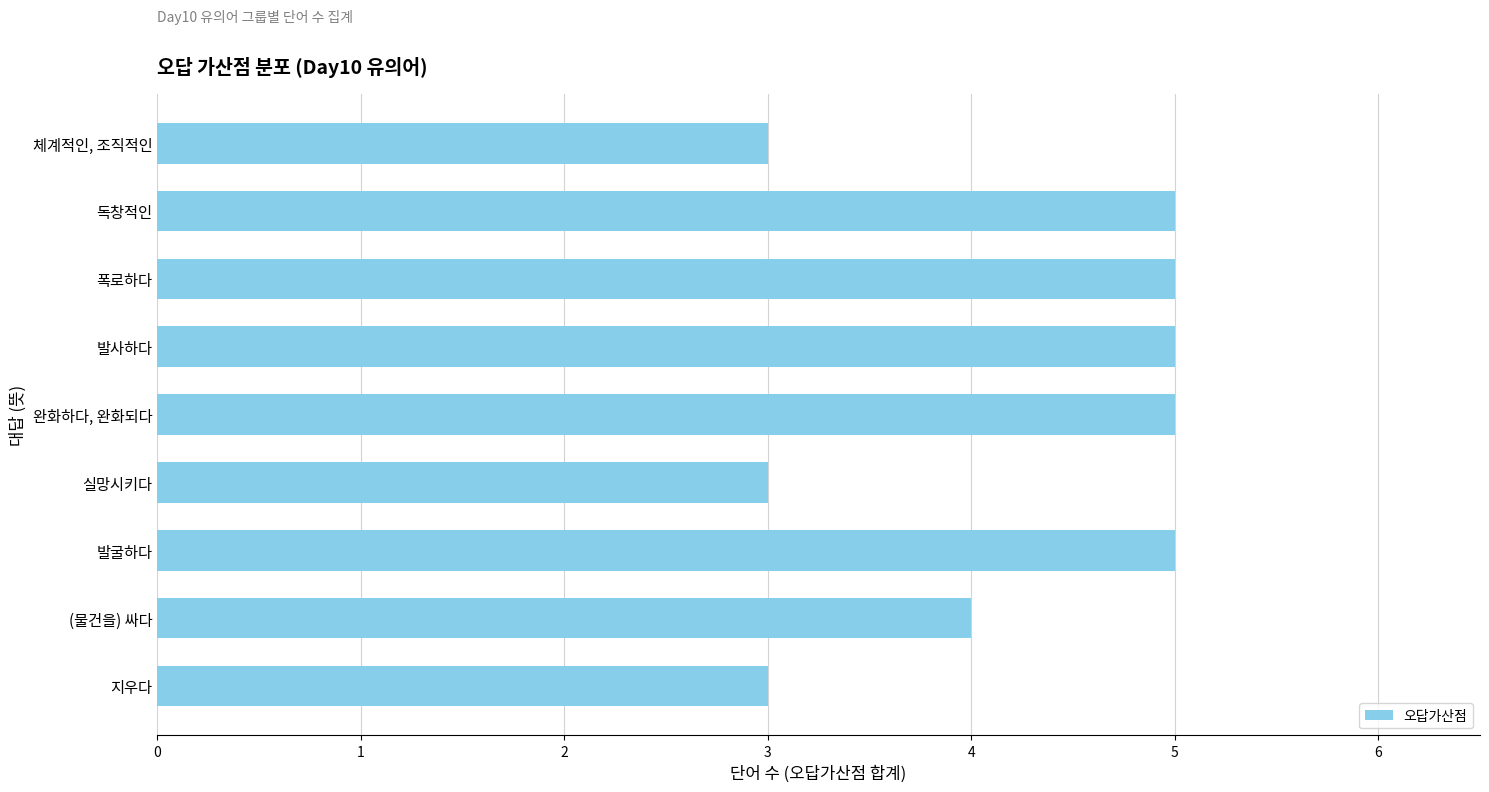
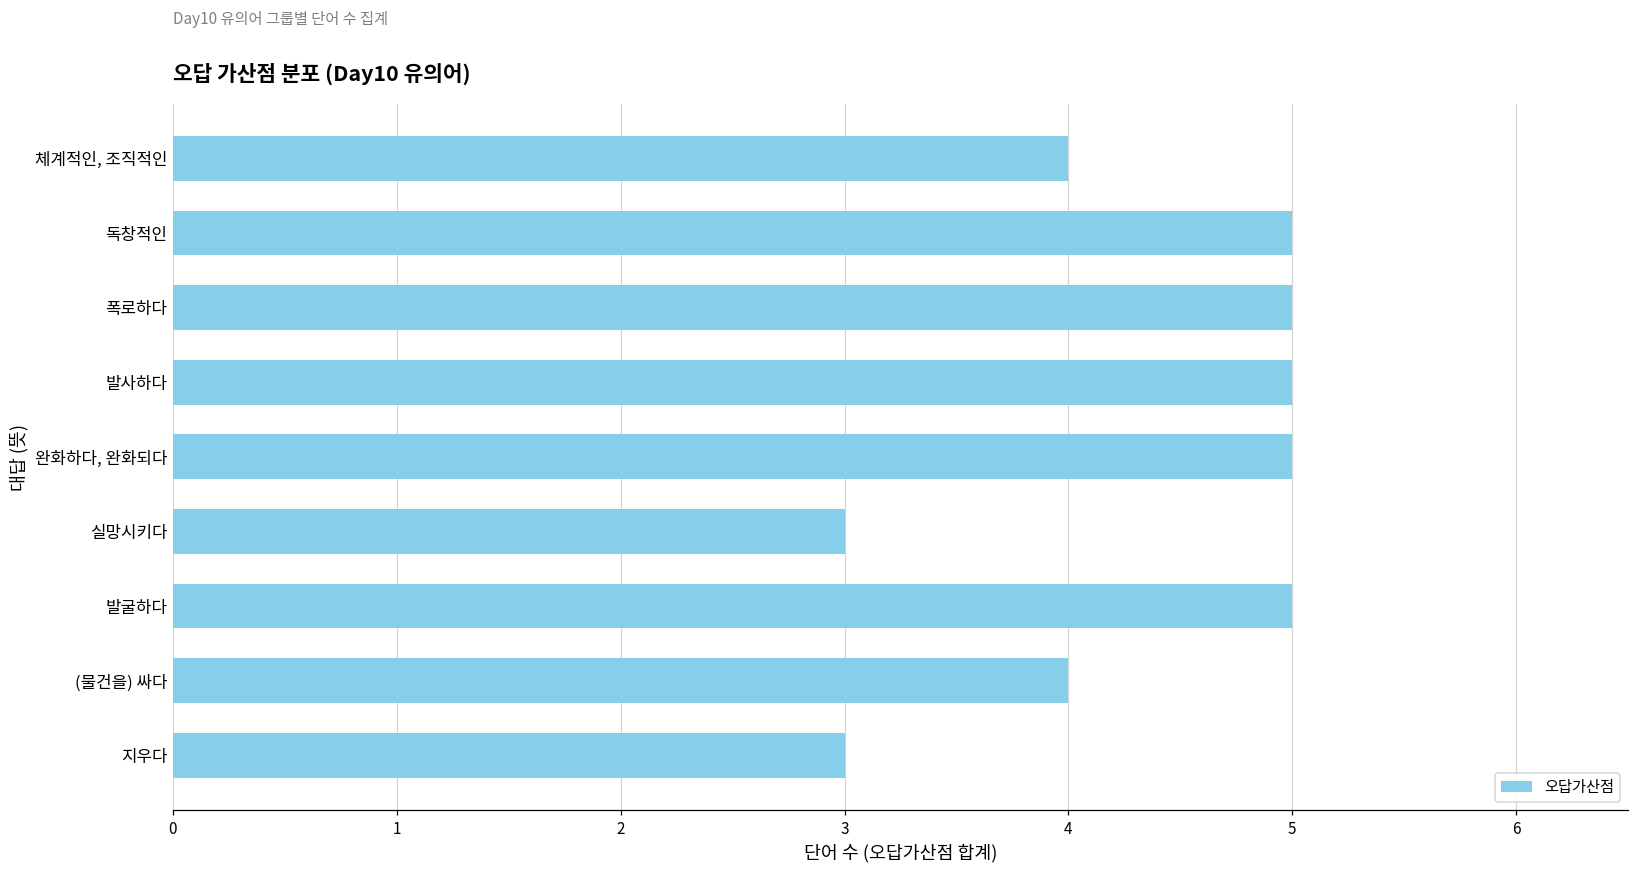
체계적인, 조직적인: 3 -> 4
